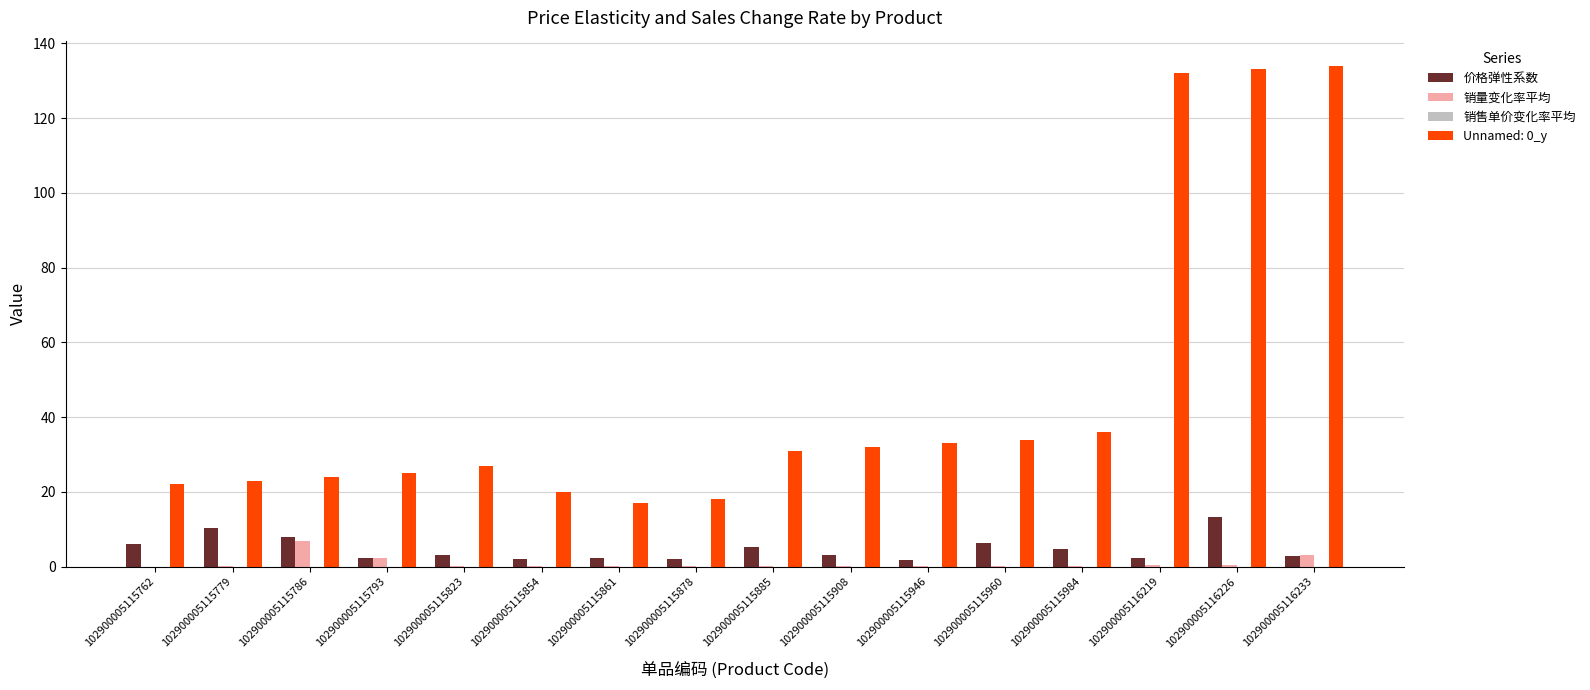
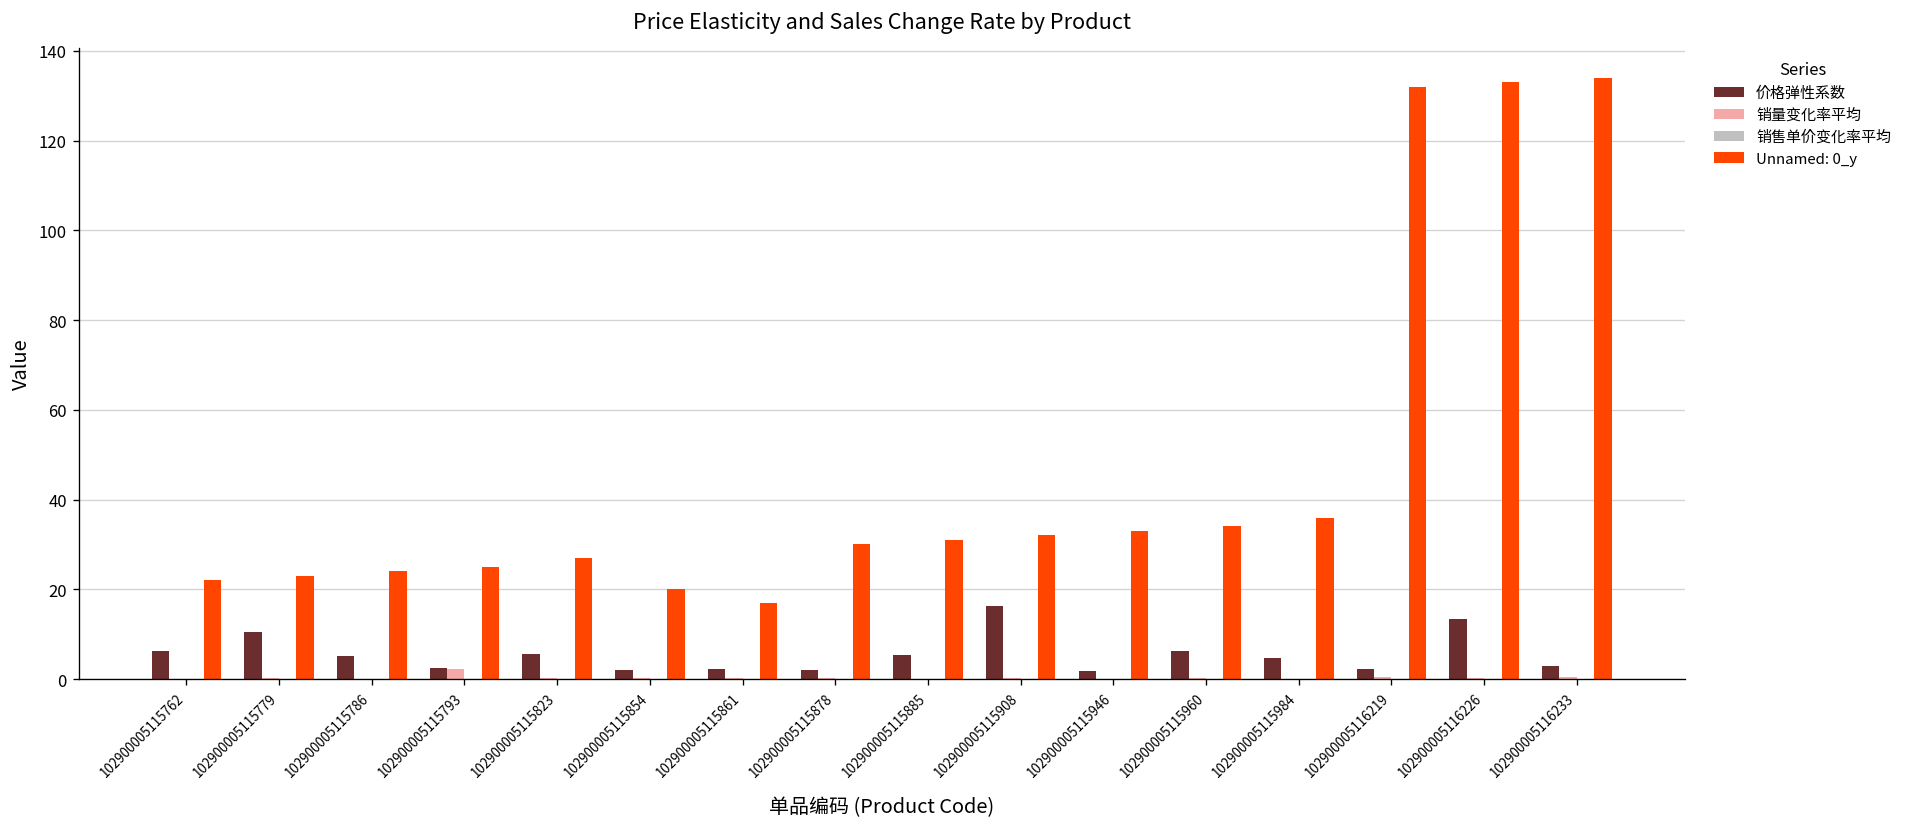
价格弹性系数, 102900005115786: 8 -> 5
销量变化率平均, 102900005115786: 7 -> 0
价格弹性系数, 102900005115823: 3 -> 6
Unnamed: 0_y, 102900005115878: 18 -> 30
价格弹性系数, 102900005115908: 3 -> 16
销量变化率平均, 102900005116233: 3 -> 0
